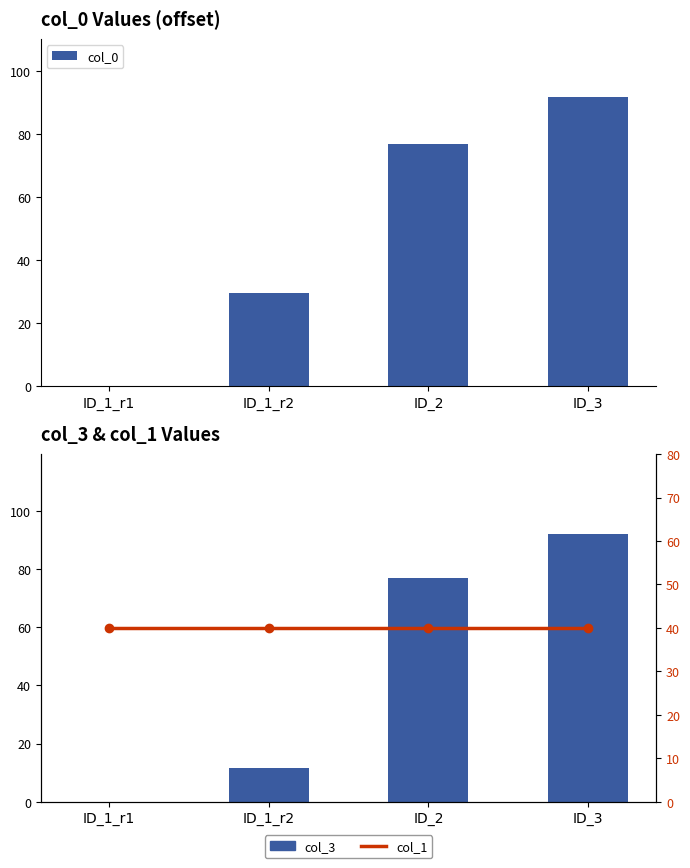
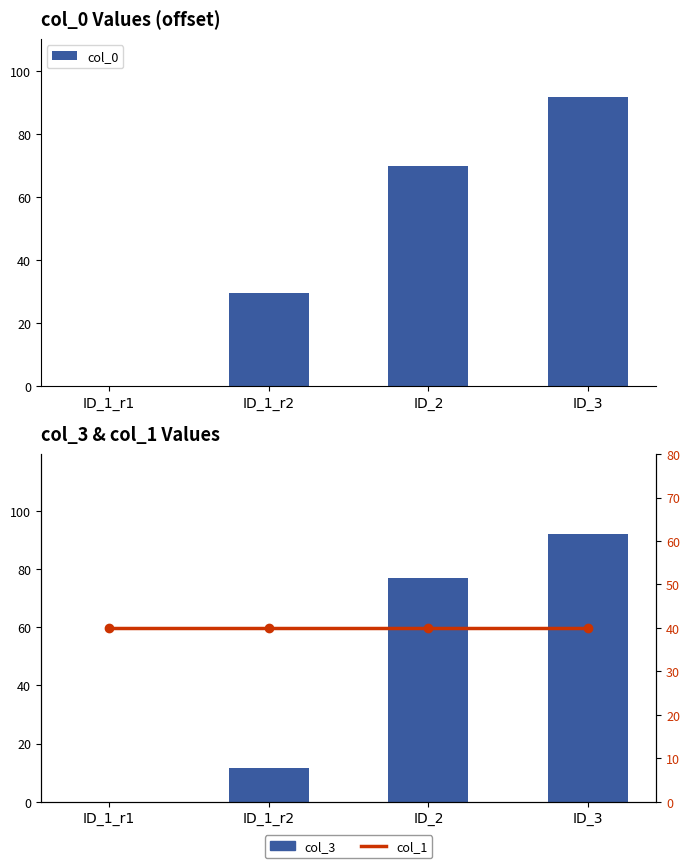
col_0 Values (offset), ID_2: 77 -> 70
